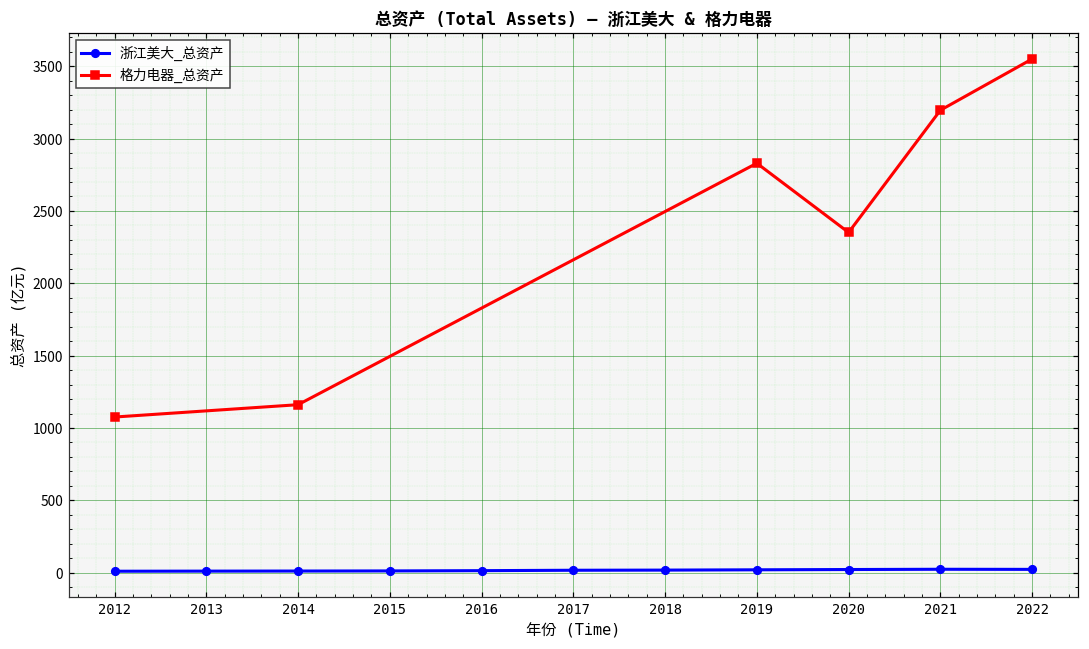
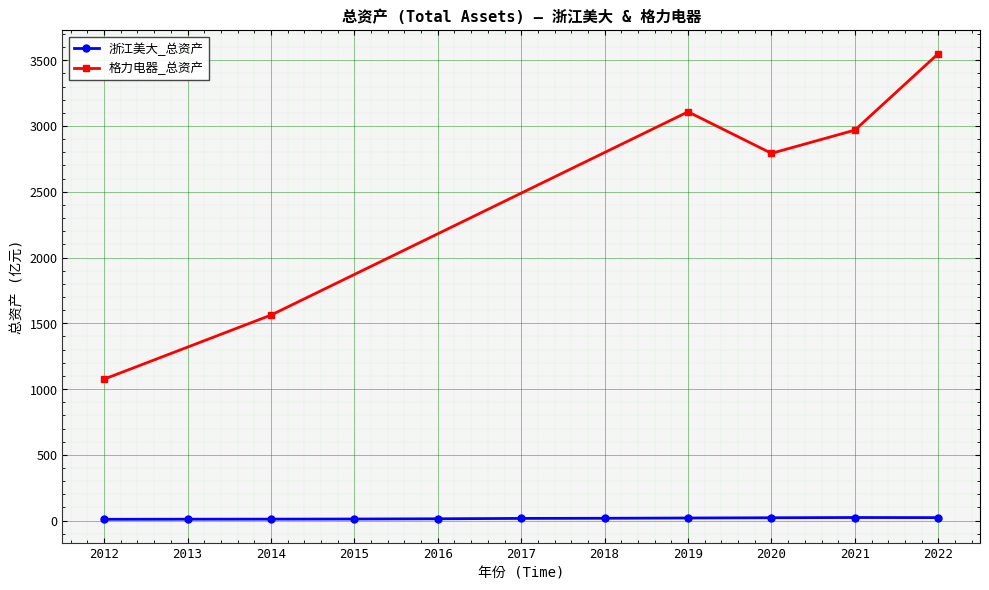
格力电器_总资产, 2014: 1160 -> 1560
格力电器_总资产, 2019: 2830 -> 3110
格力电器_总资产, 2020: 2350 -> 2790
格力电器_总资产, 2021: 3200 -> 2970
